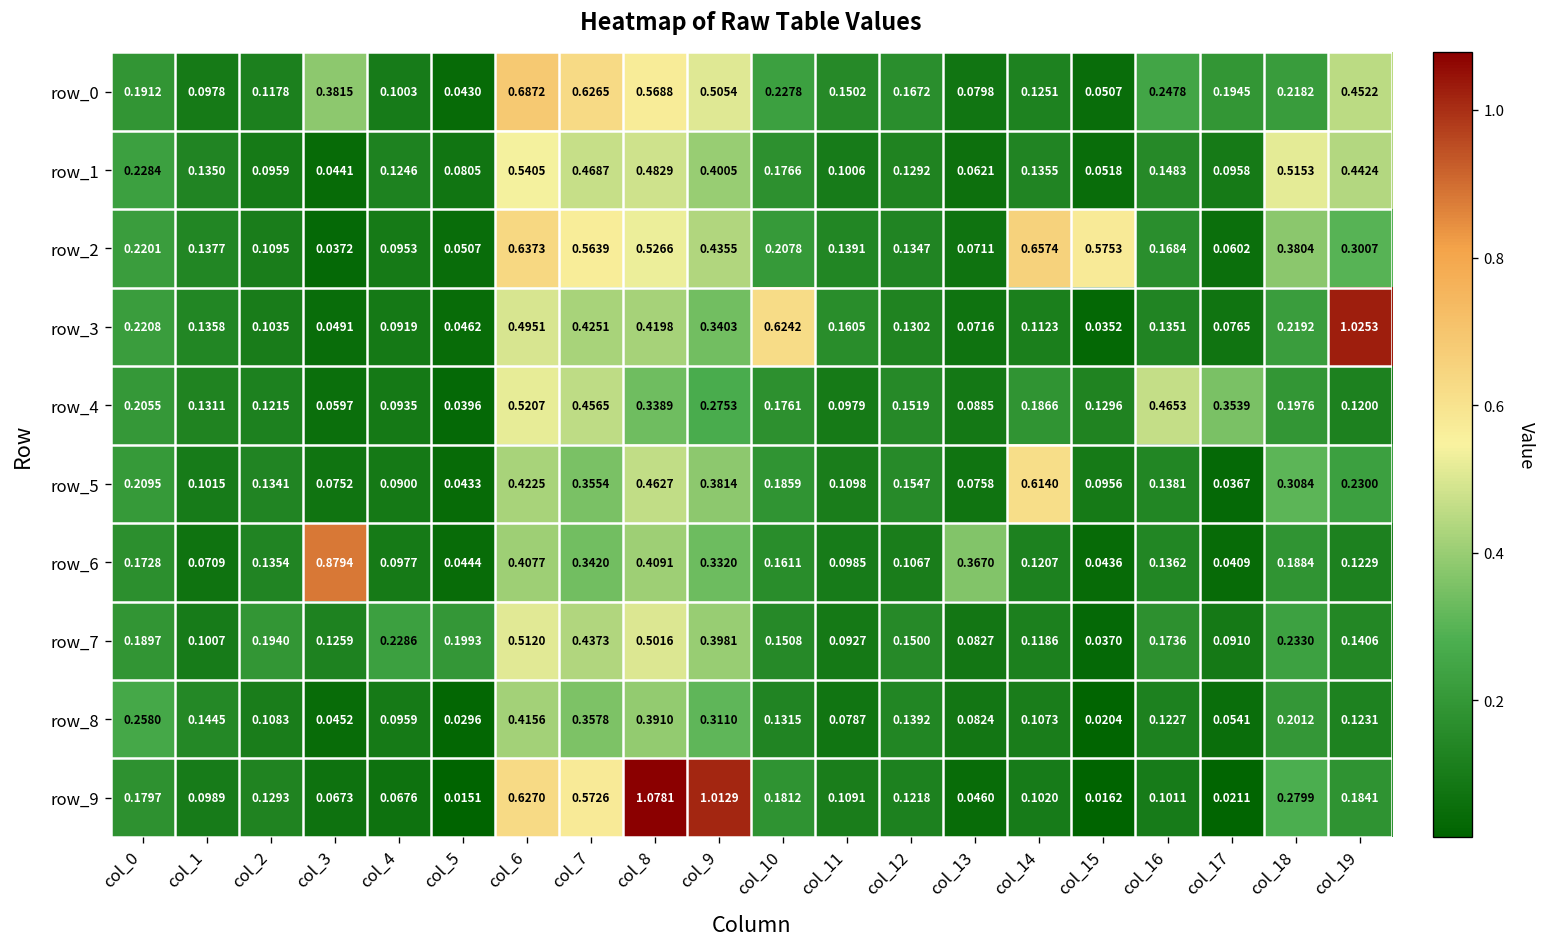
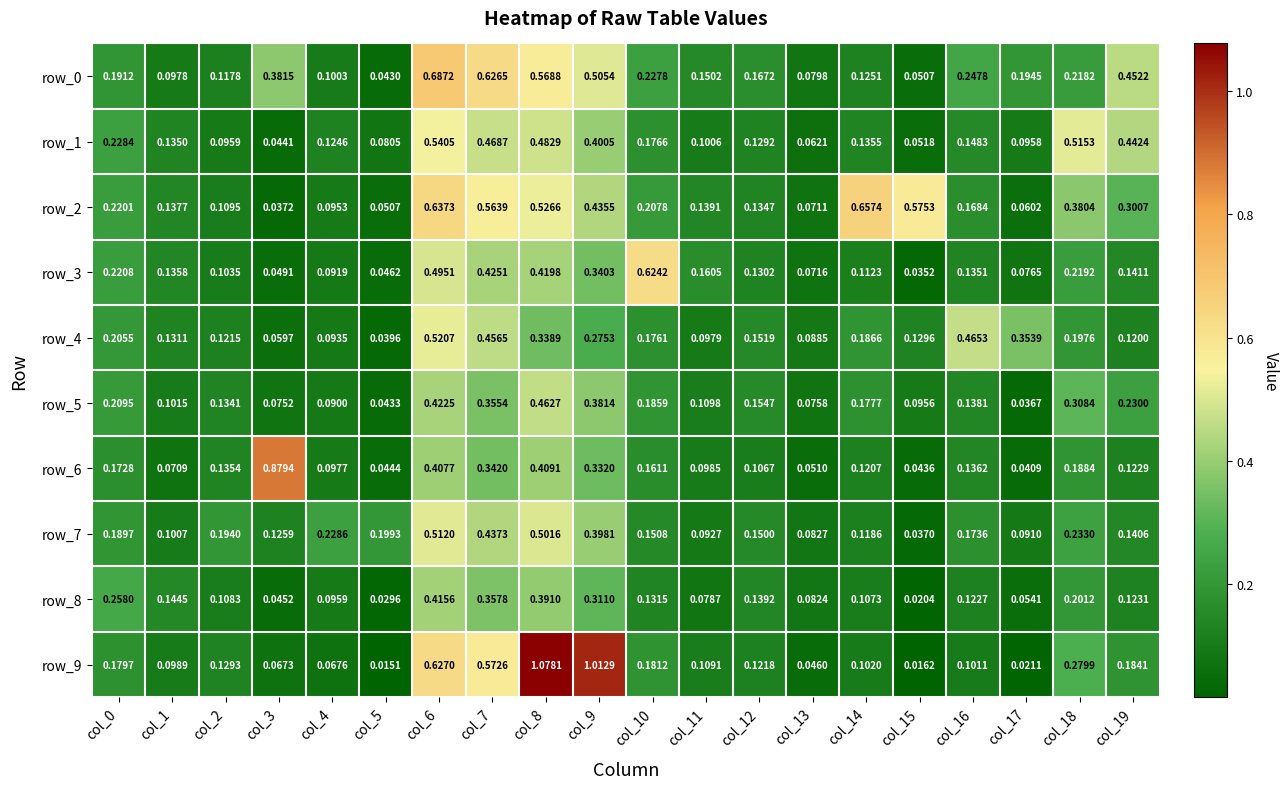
row_3, col_19: 1.0253 -> 0.1411
row_5, col_14: 0.6140 -> 0.1777
row_6, col_13: 0.3670 -> 0.0510
